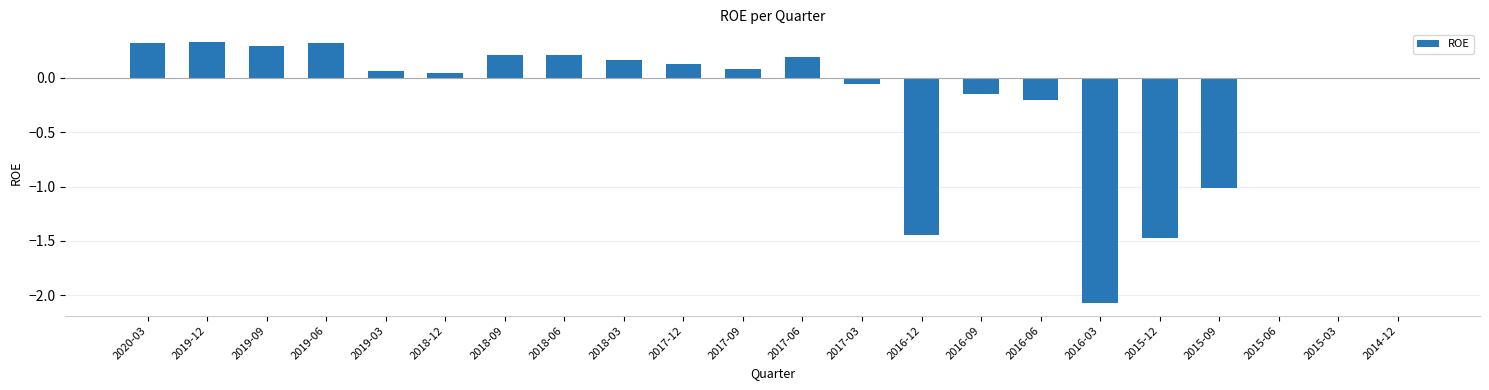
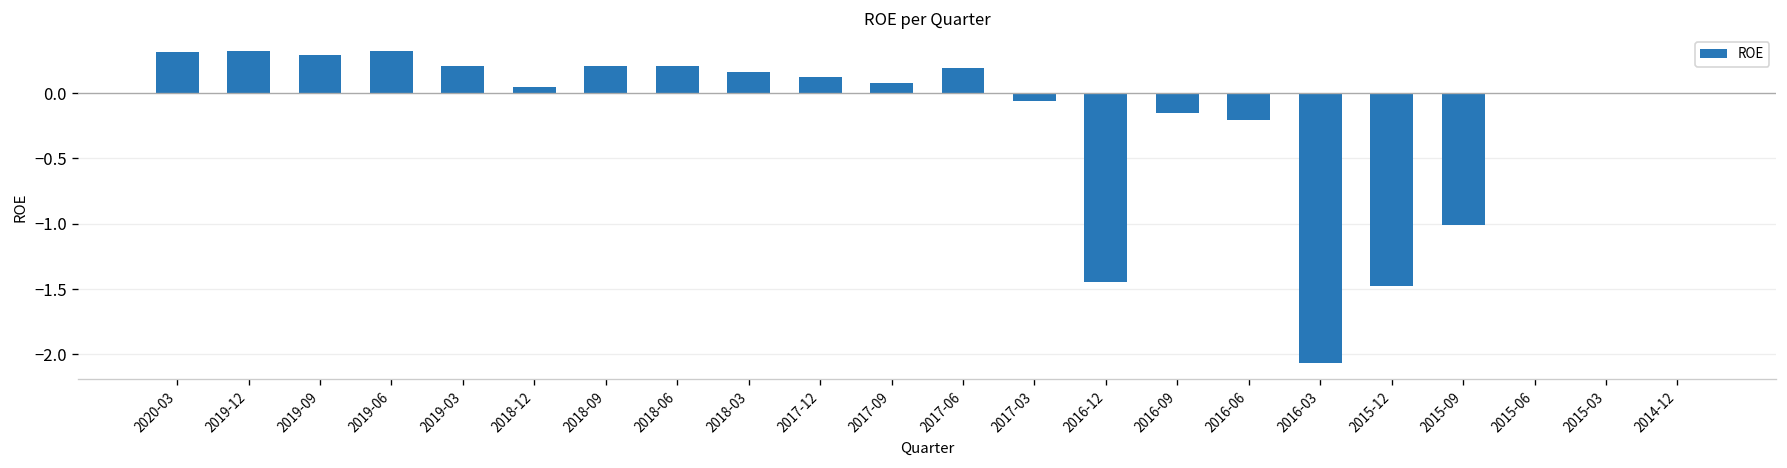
2019-03: 0.06 -> 0.21
